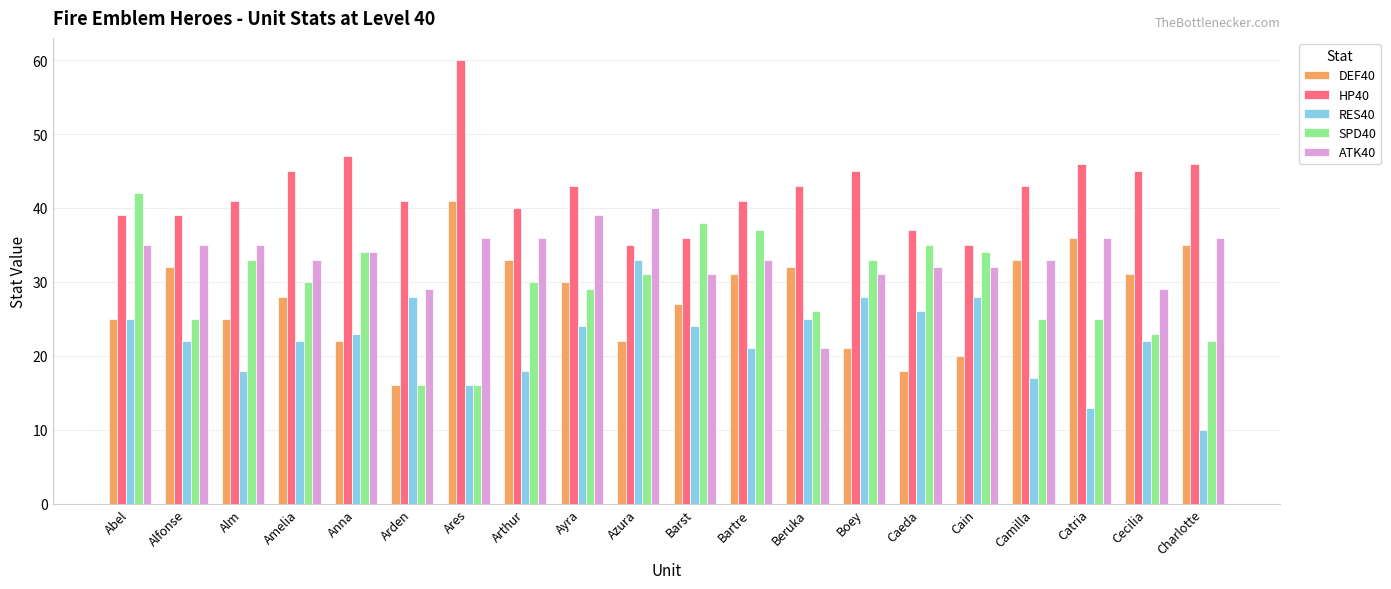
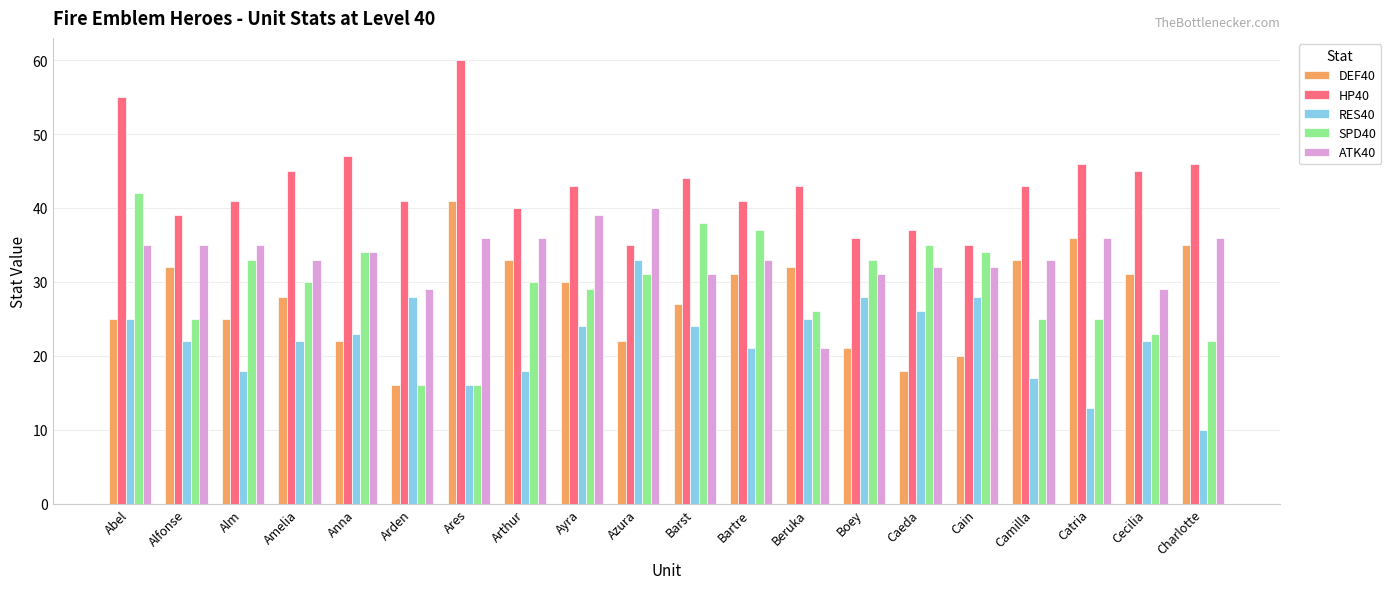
HP40, Abel: 39 -> 55
HP40, Barst: 36 -> 44
HP40, Boey: 45 -> 36
